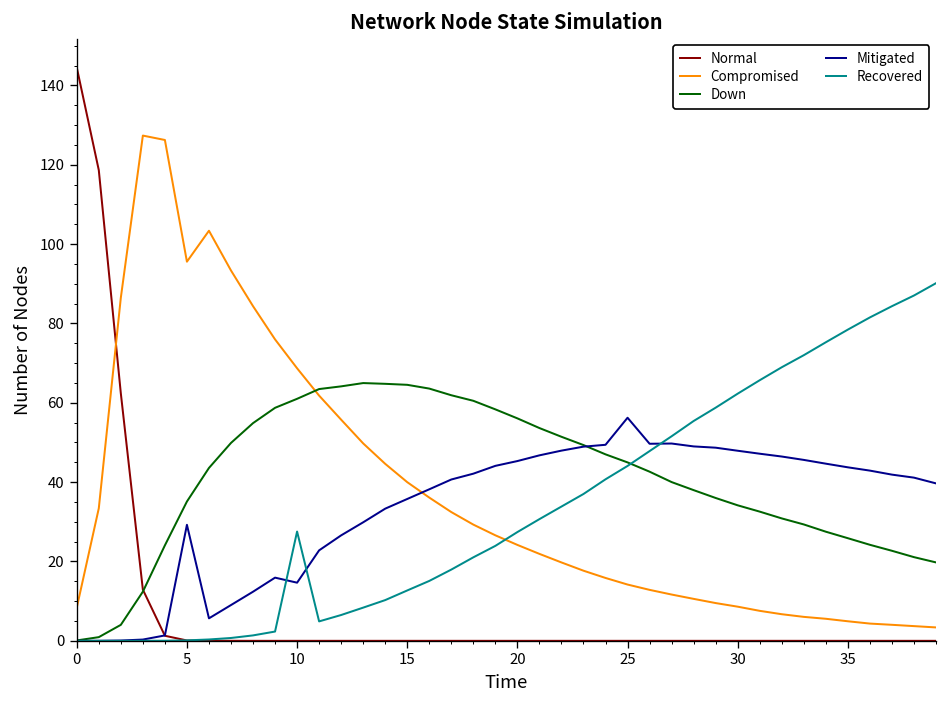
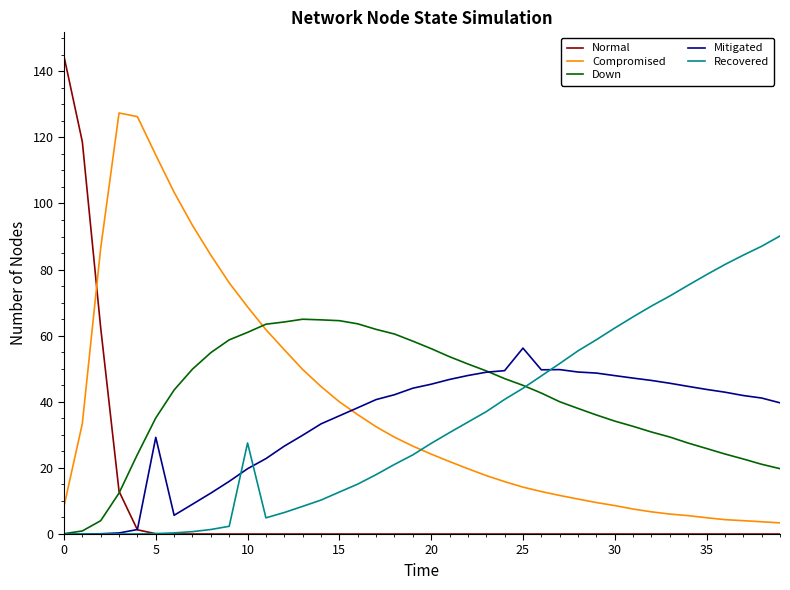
Compromised, 5: 96 -> 115
Mitigated, 10: 15 -> 20
